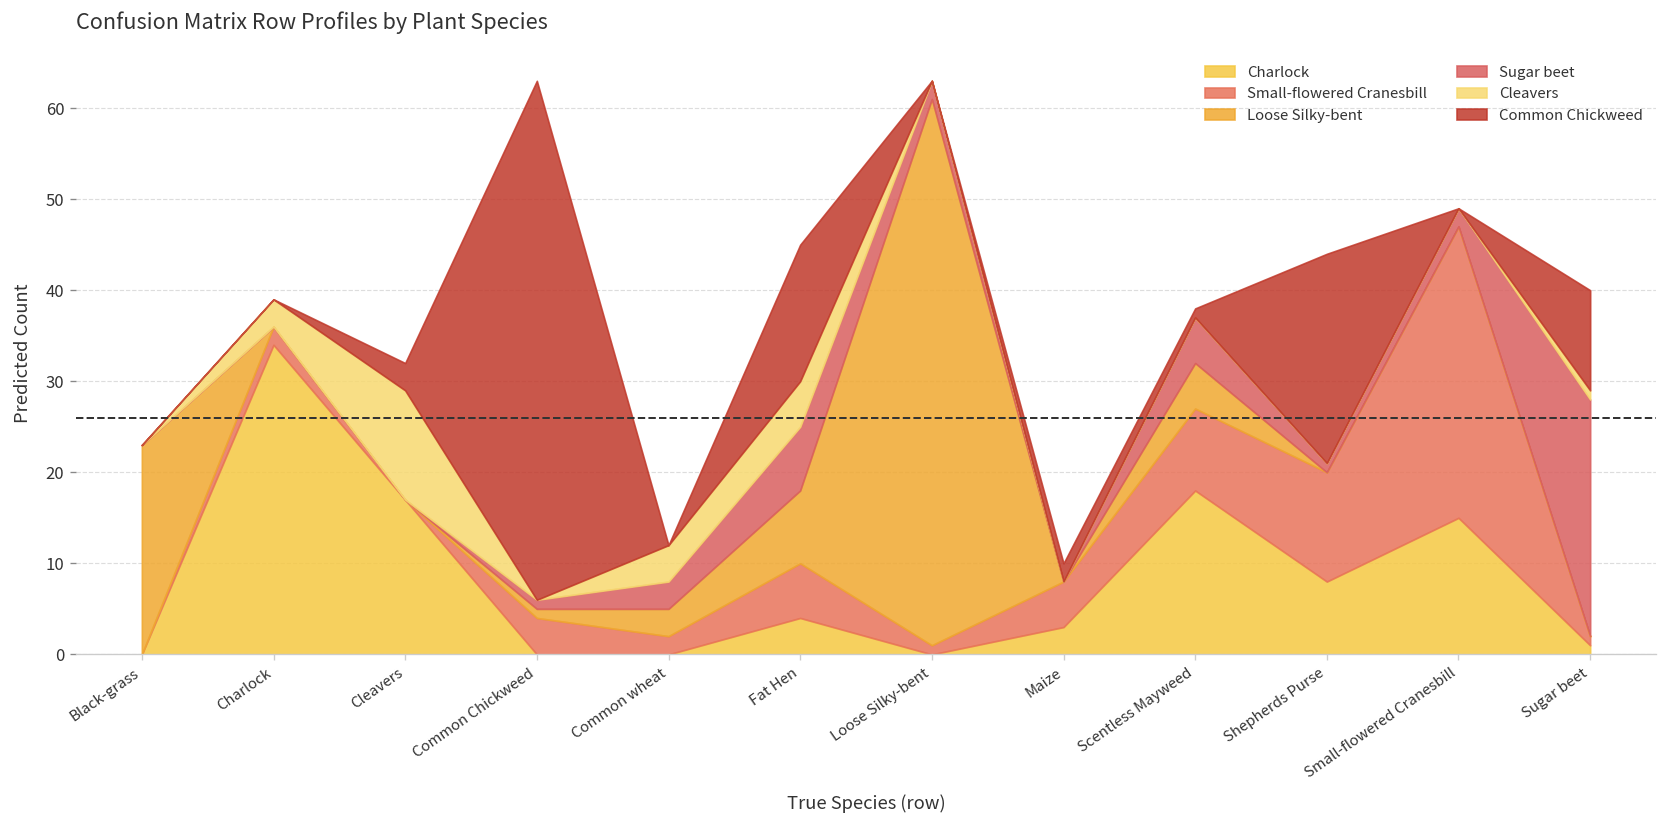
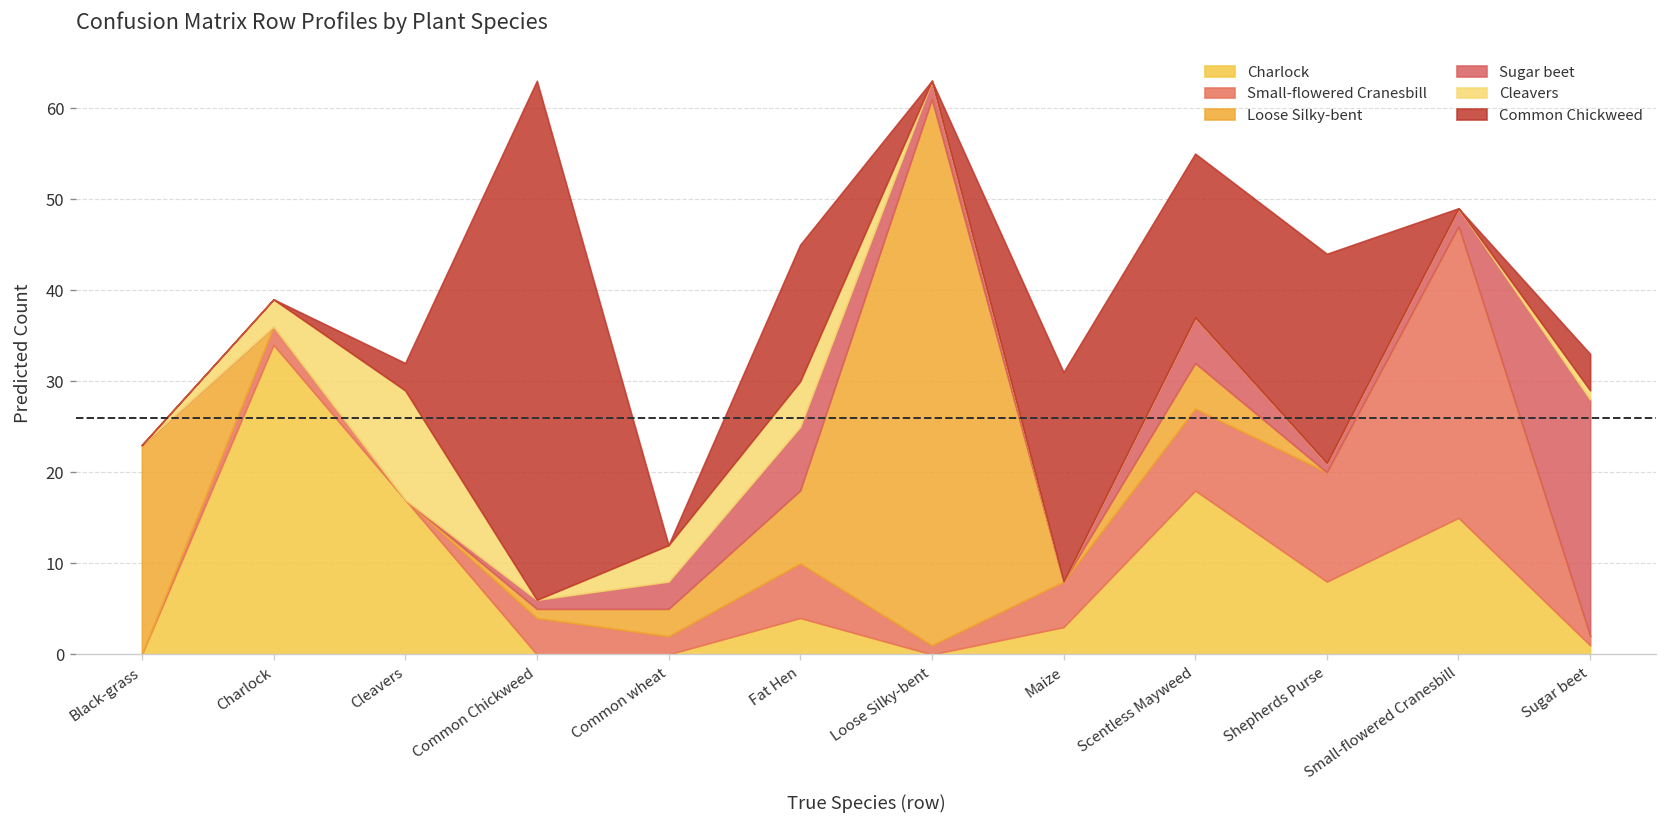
Common Chickweed, Maize: 2 -> 23
Common Chickweed, Scentless Mayweed: 1 -> 18
Common Chickweed, Sugar beet: 11 -> 4
